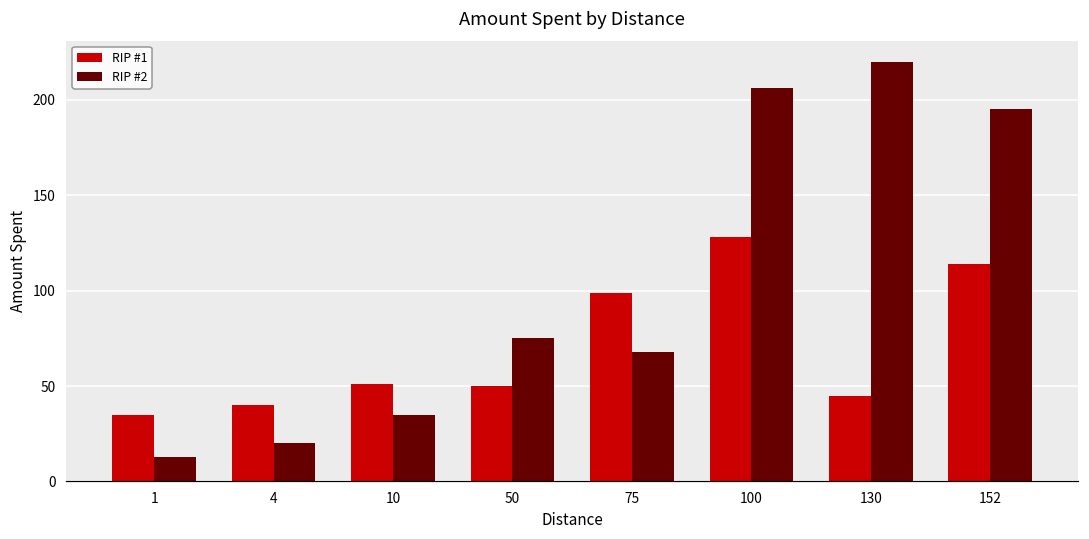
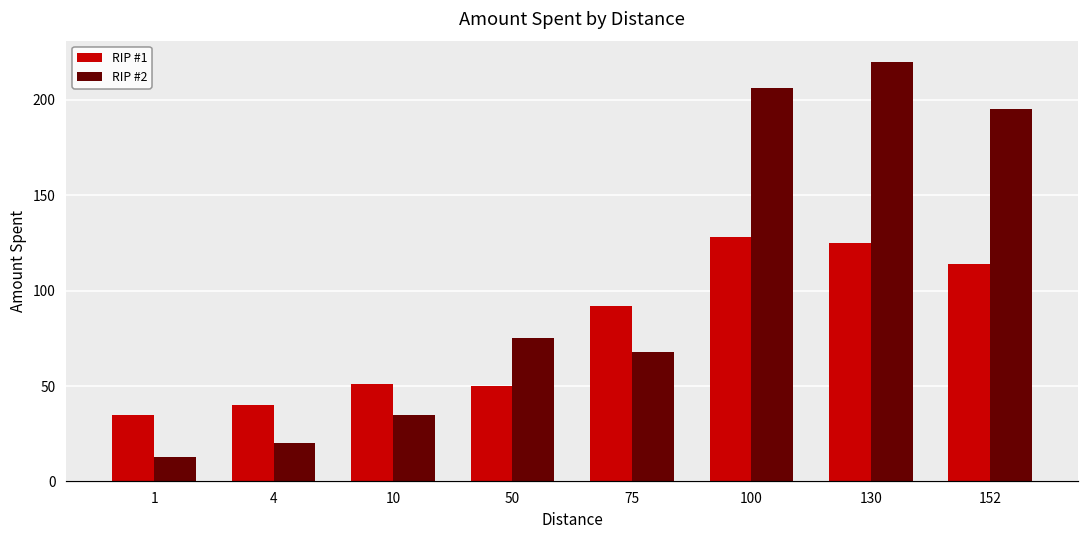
RIP #1, 75: 99 -> 92
RIP #1, 130: 45 -> 125
